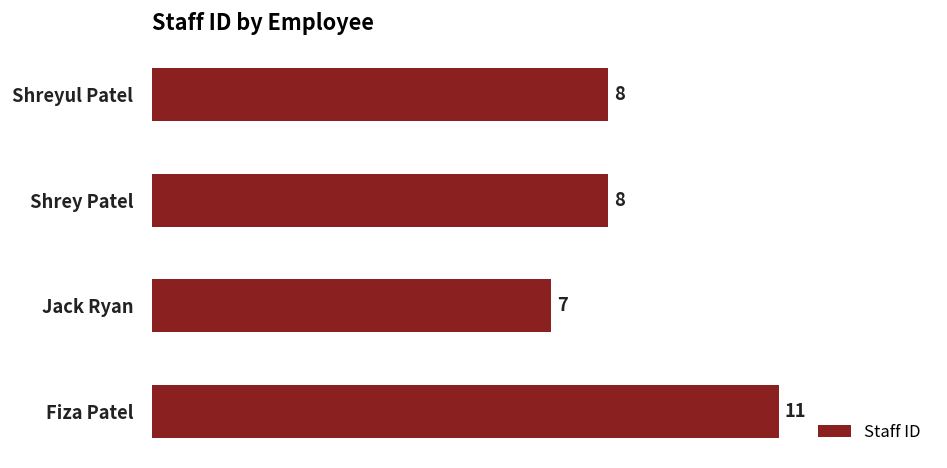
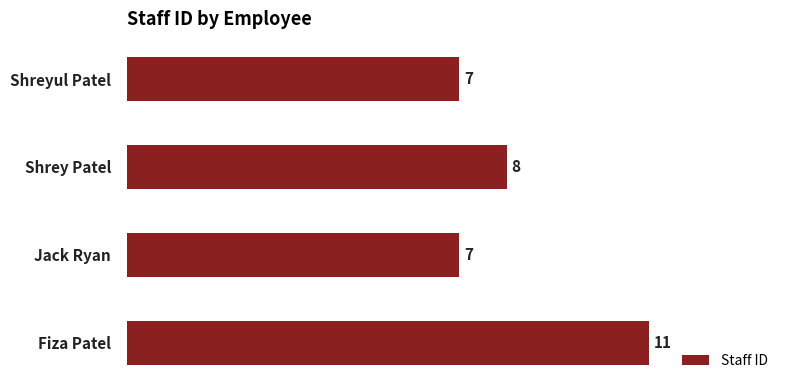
Shreyul Patel: 8 -> 7
